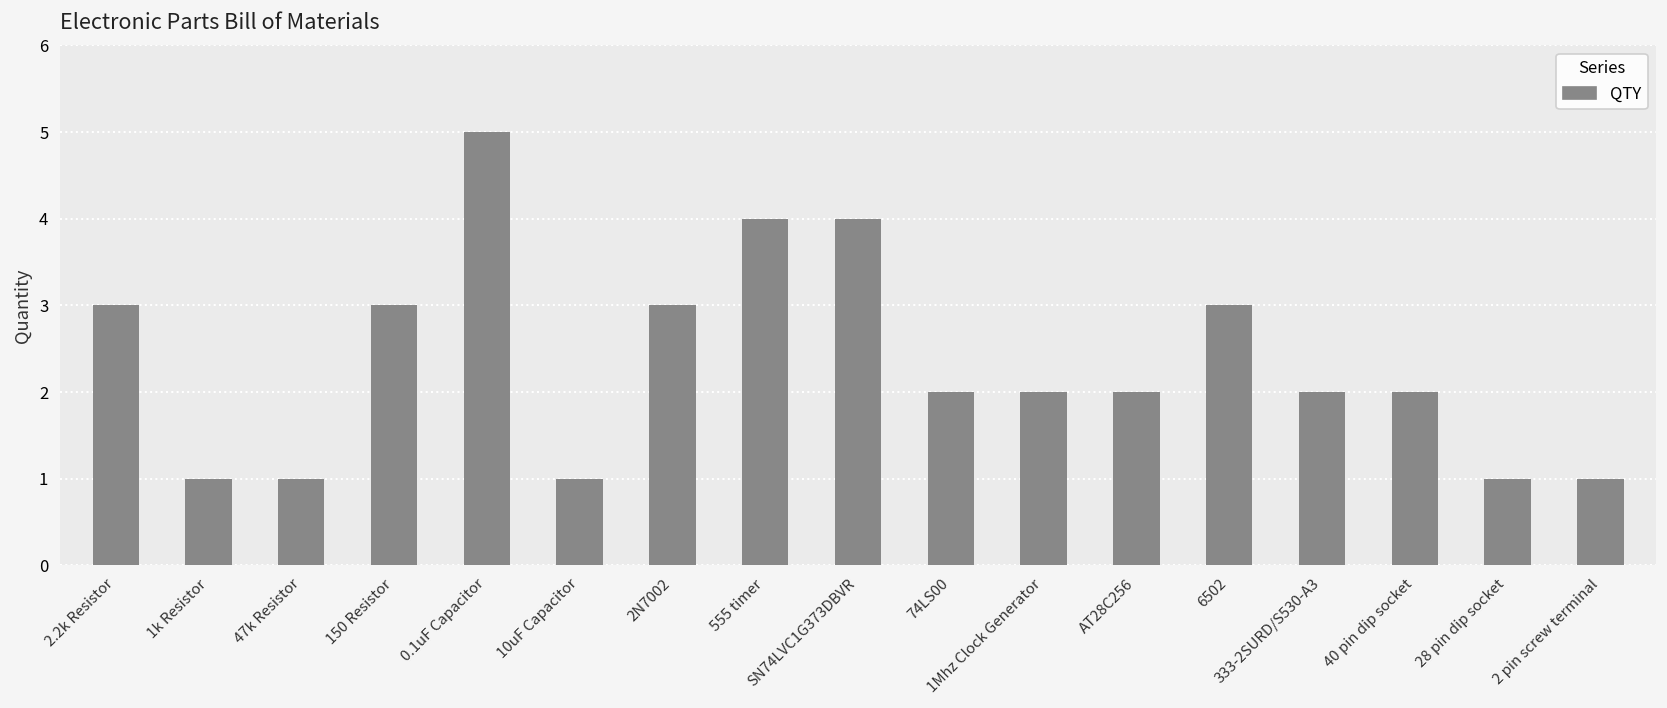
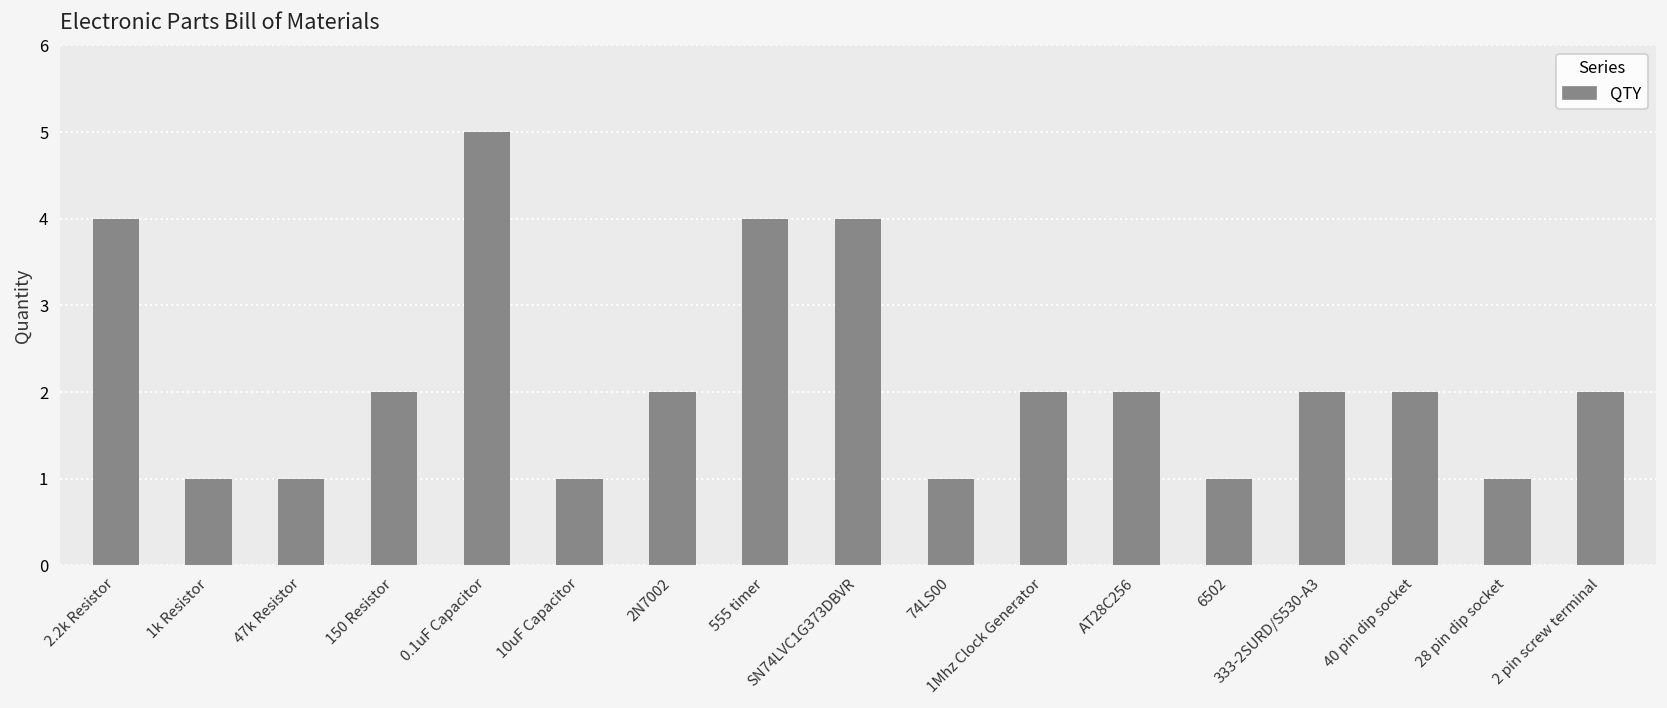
2.2k Resistor: 3 -> 4
150 Resistor: 3 -> 2
2N7002: 3 -> 2
74LS00: 2 -> 1
6502: 3 -> 1
2 pin screw terminal: 1 -> 2
